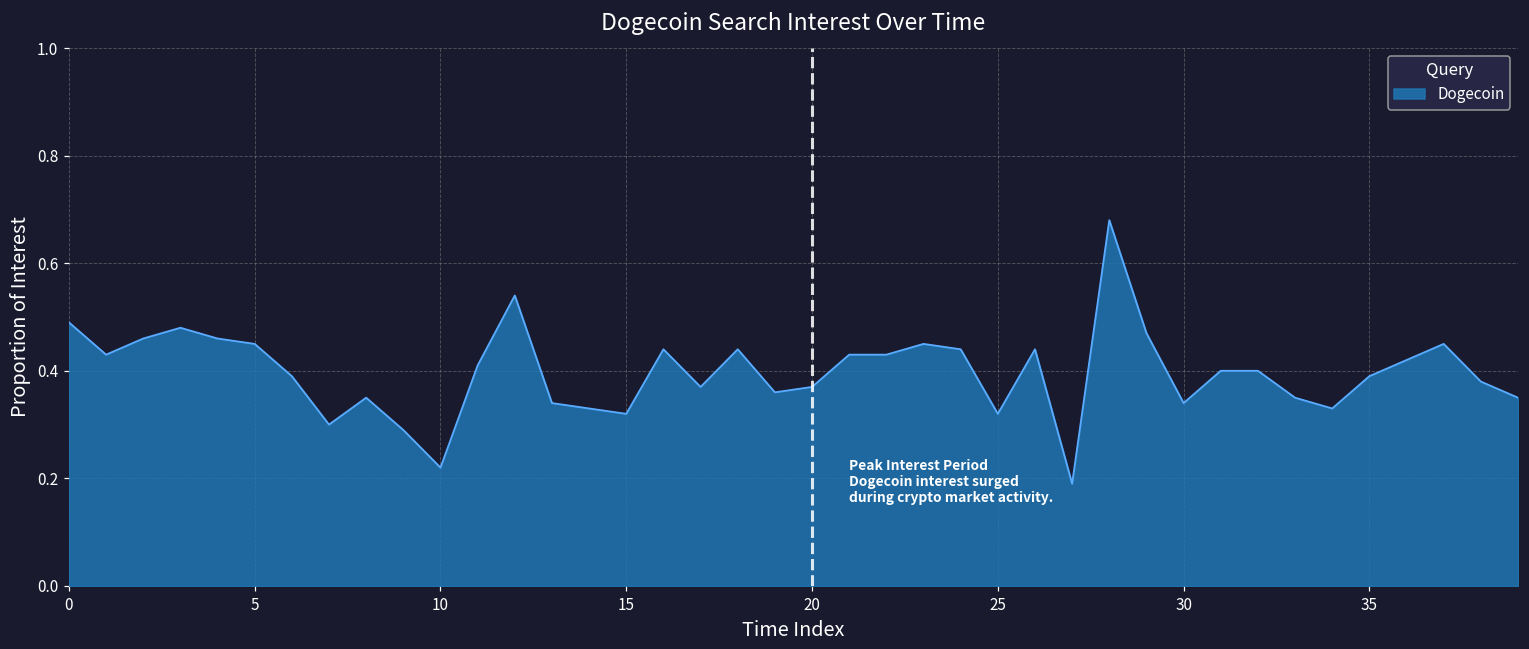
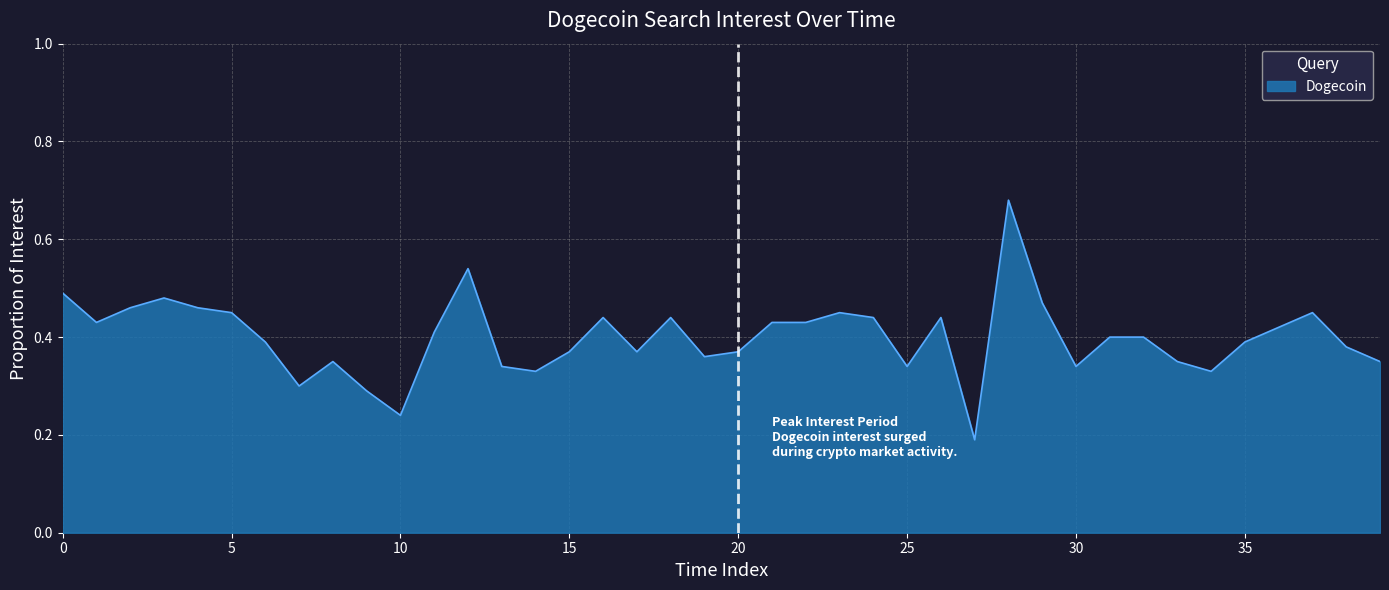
10: 0.22 -> 0.24
15: 0.32 -> 0.37
25: 0.32 -> 0.34
